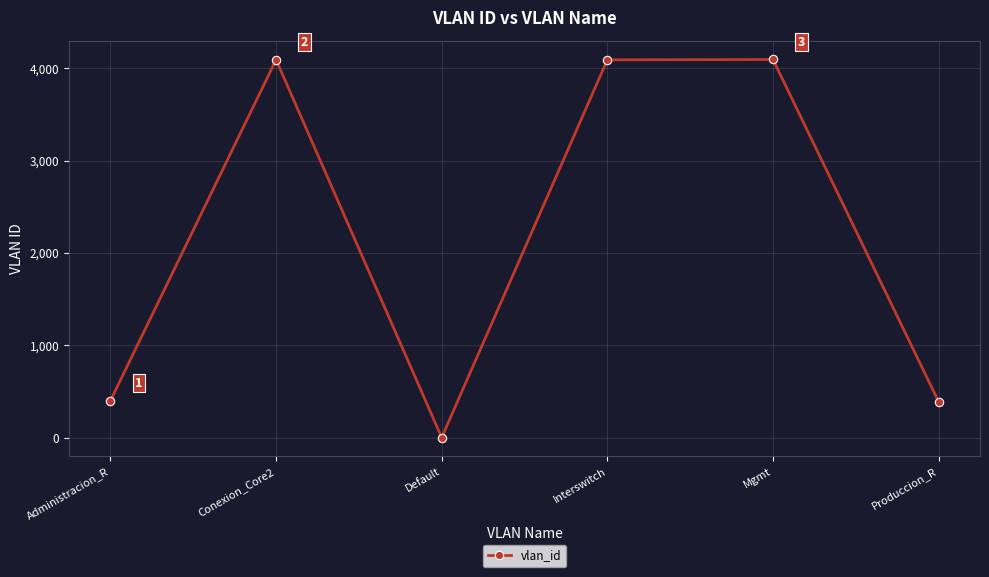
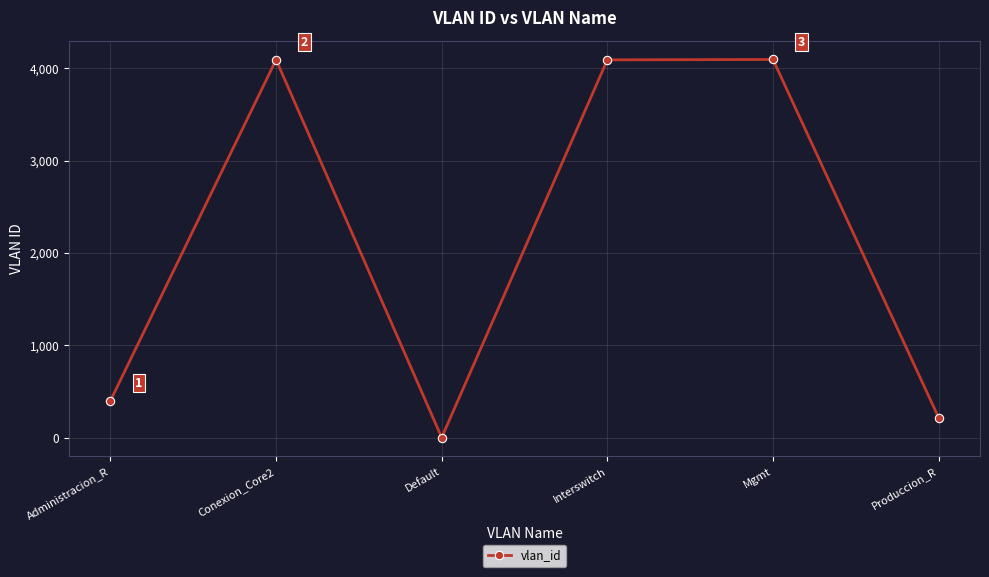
Produccion_R: 400 -> 200
